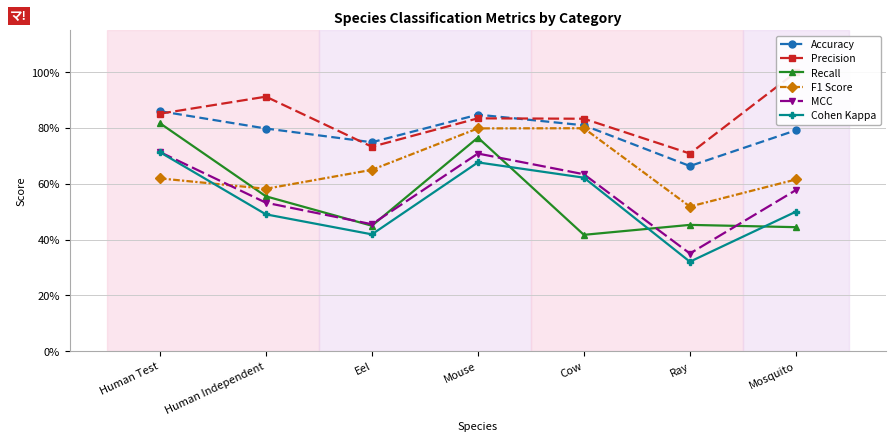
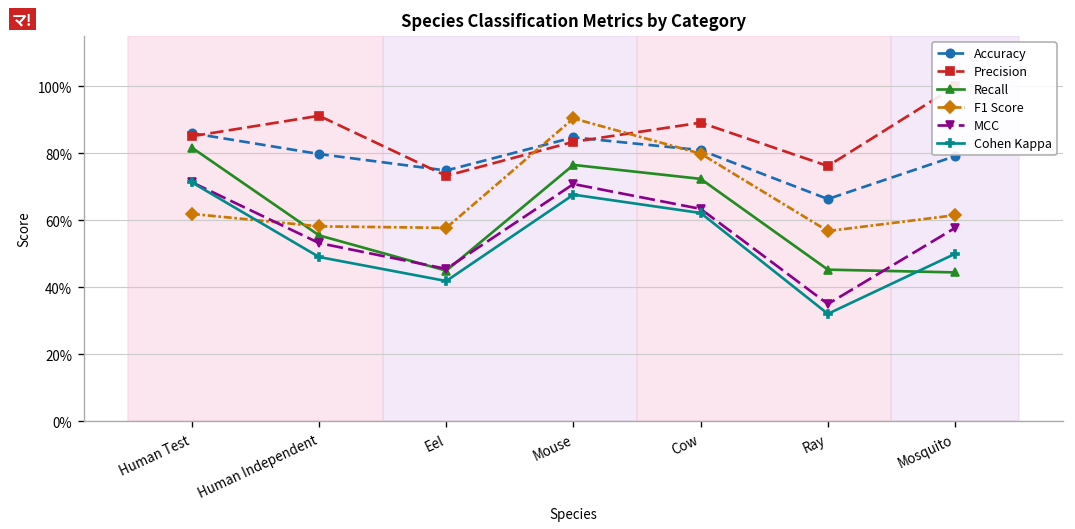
F1 Score, Eel: 65% -> 58%
F1 Score, Mouse: 80% -> 90%
Precision, Cow: 83% -> 89%
Recall, Cow: 42% -> 72%
Precision, Ray: 71% -> 76%
F1 Score, Ray: 52% -> 57%
